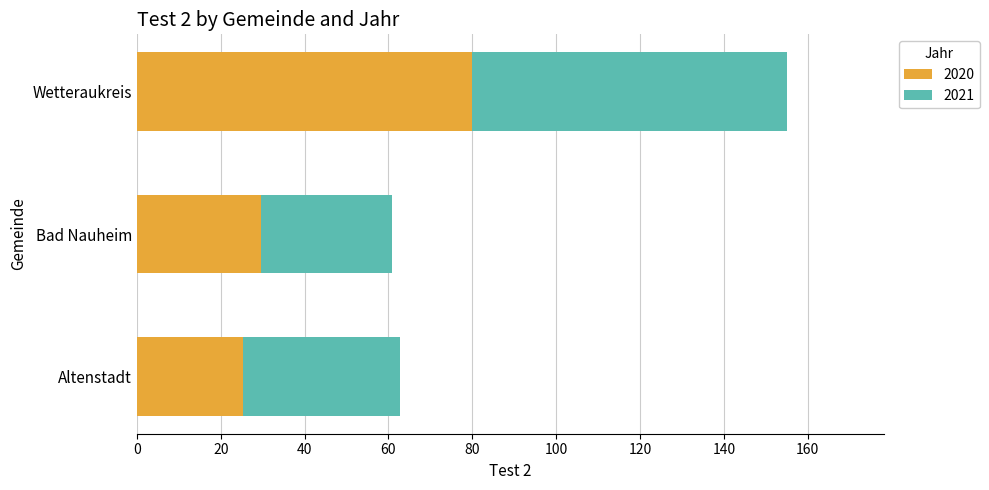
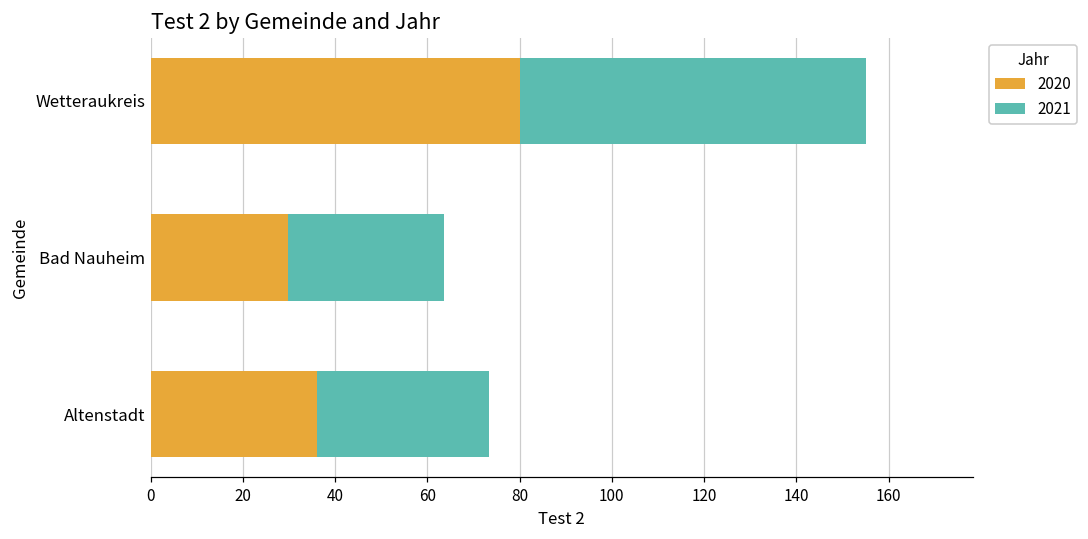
2021, Bad Nauheim: 31 -> 34
2020, Altenstadt: 25 -> 36
